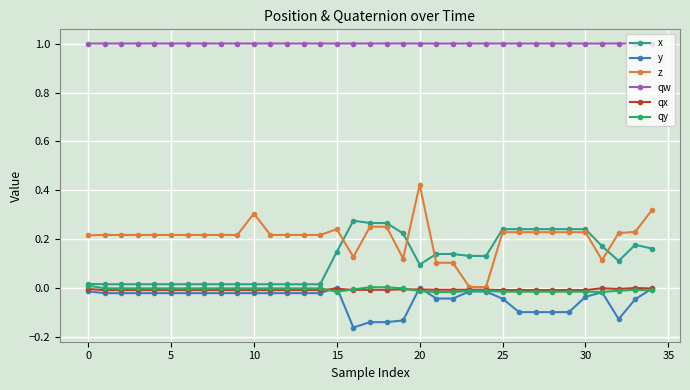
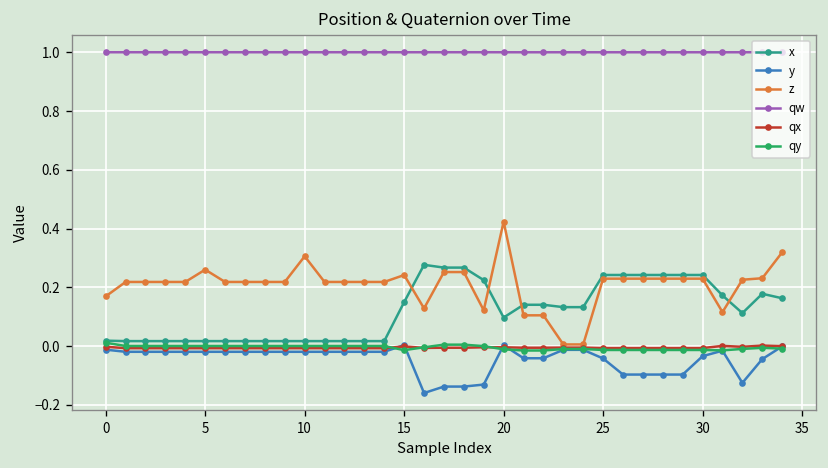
z, 0: 0.22 -> 0.17
z, 5: 0.22 -> 0.26
